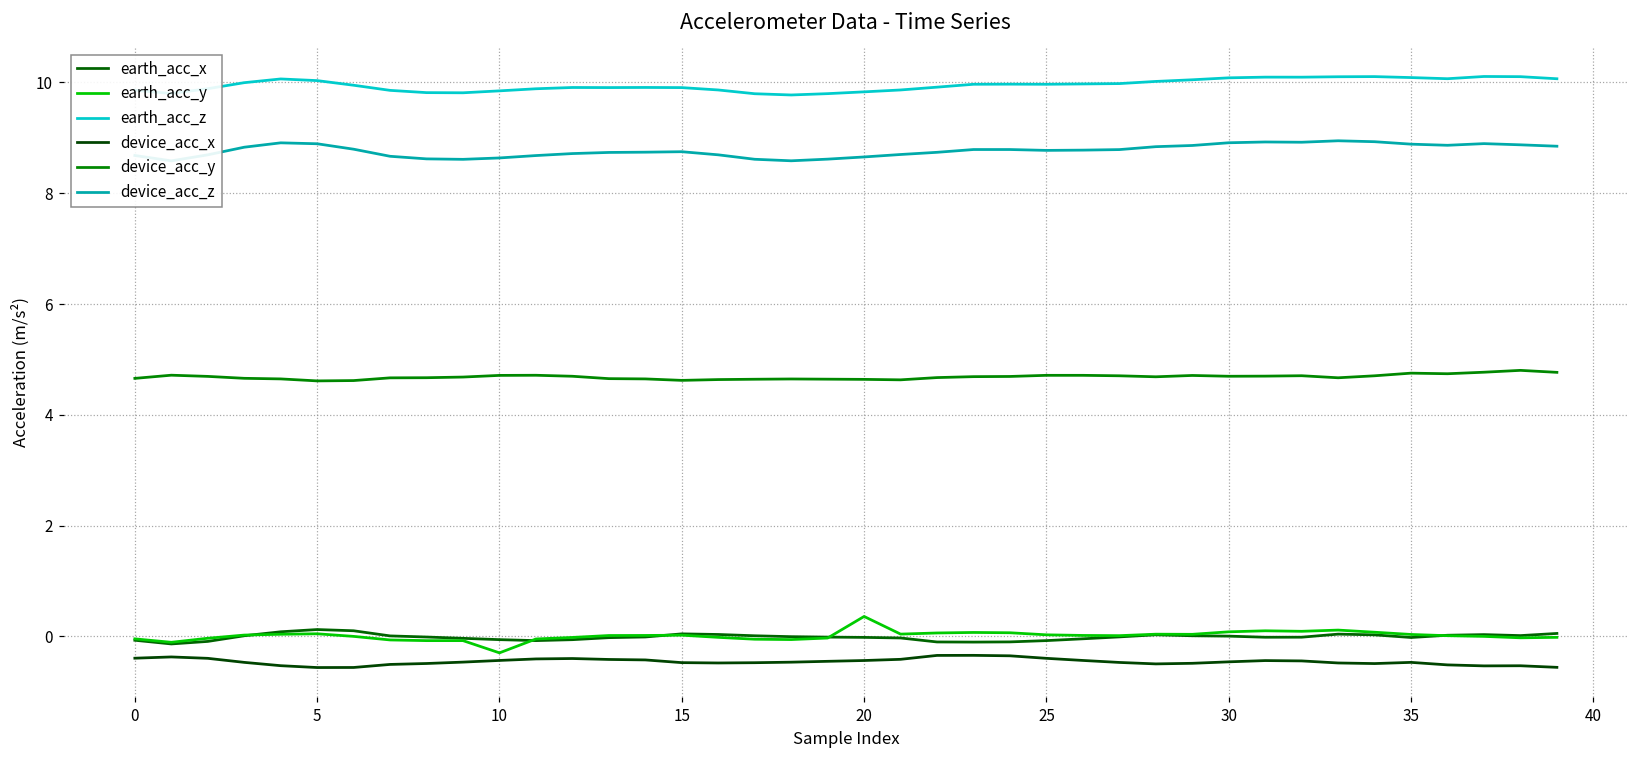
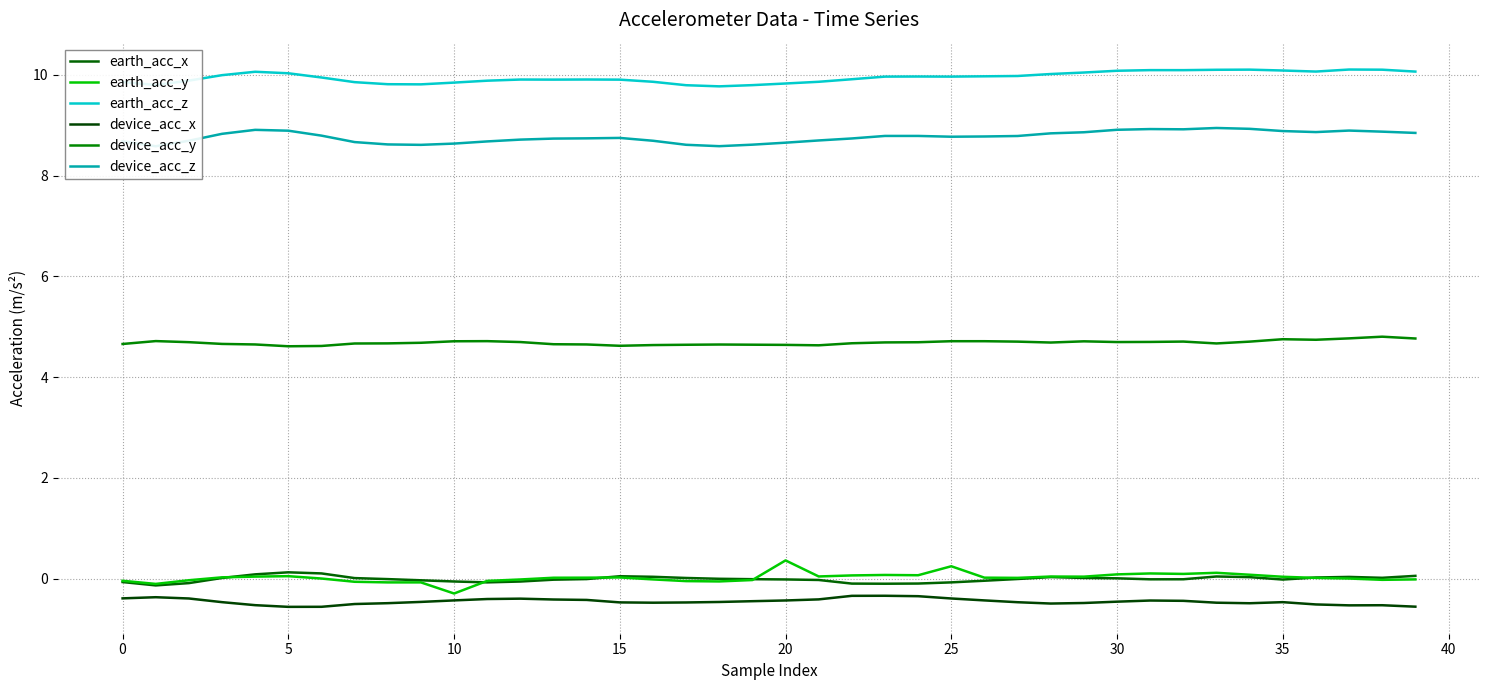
earth_acc_y, 25: 0.0 -> 0.2
